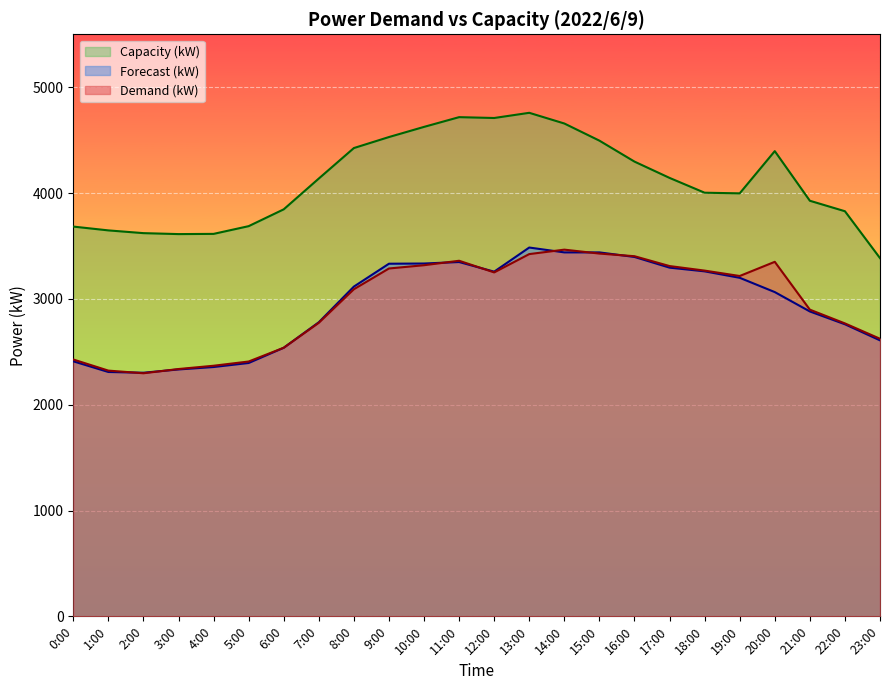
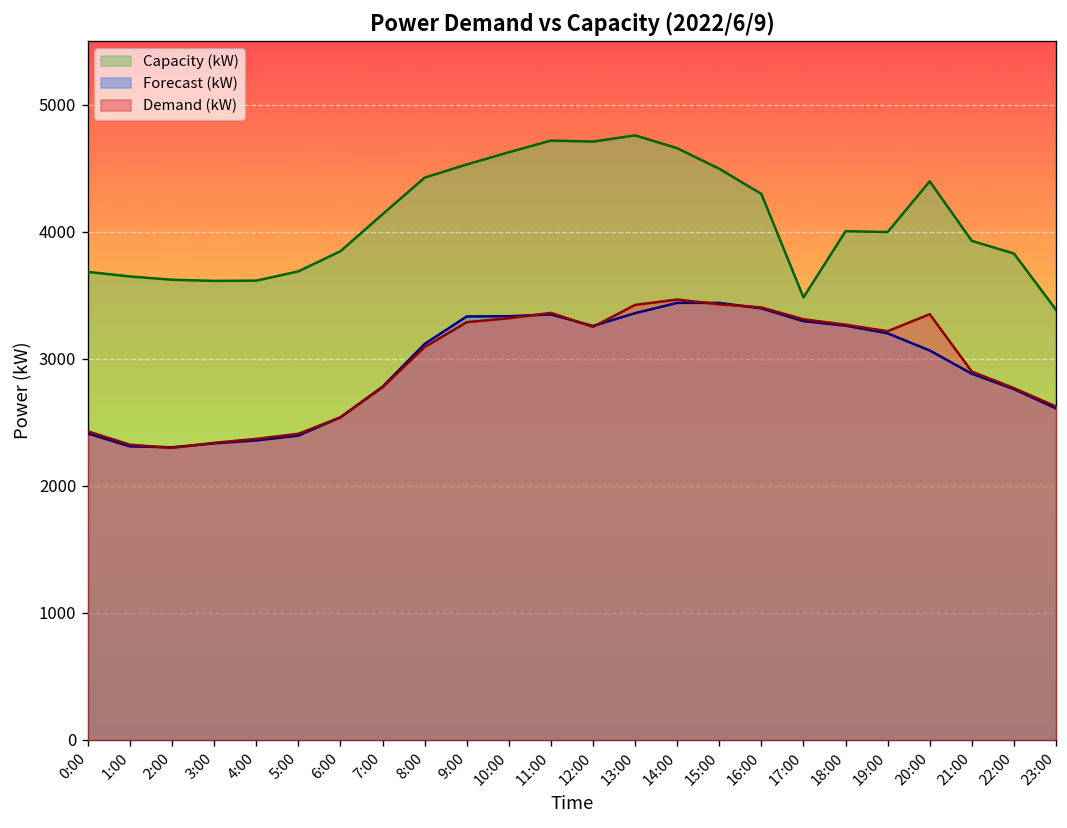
Forecast (kW), 13:00: 3490 -> 3360
Capacity (kW), 17:00: 4140 -> 3480
